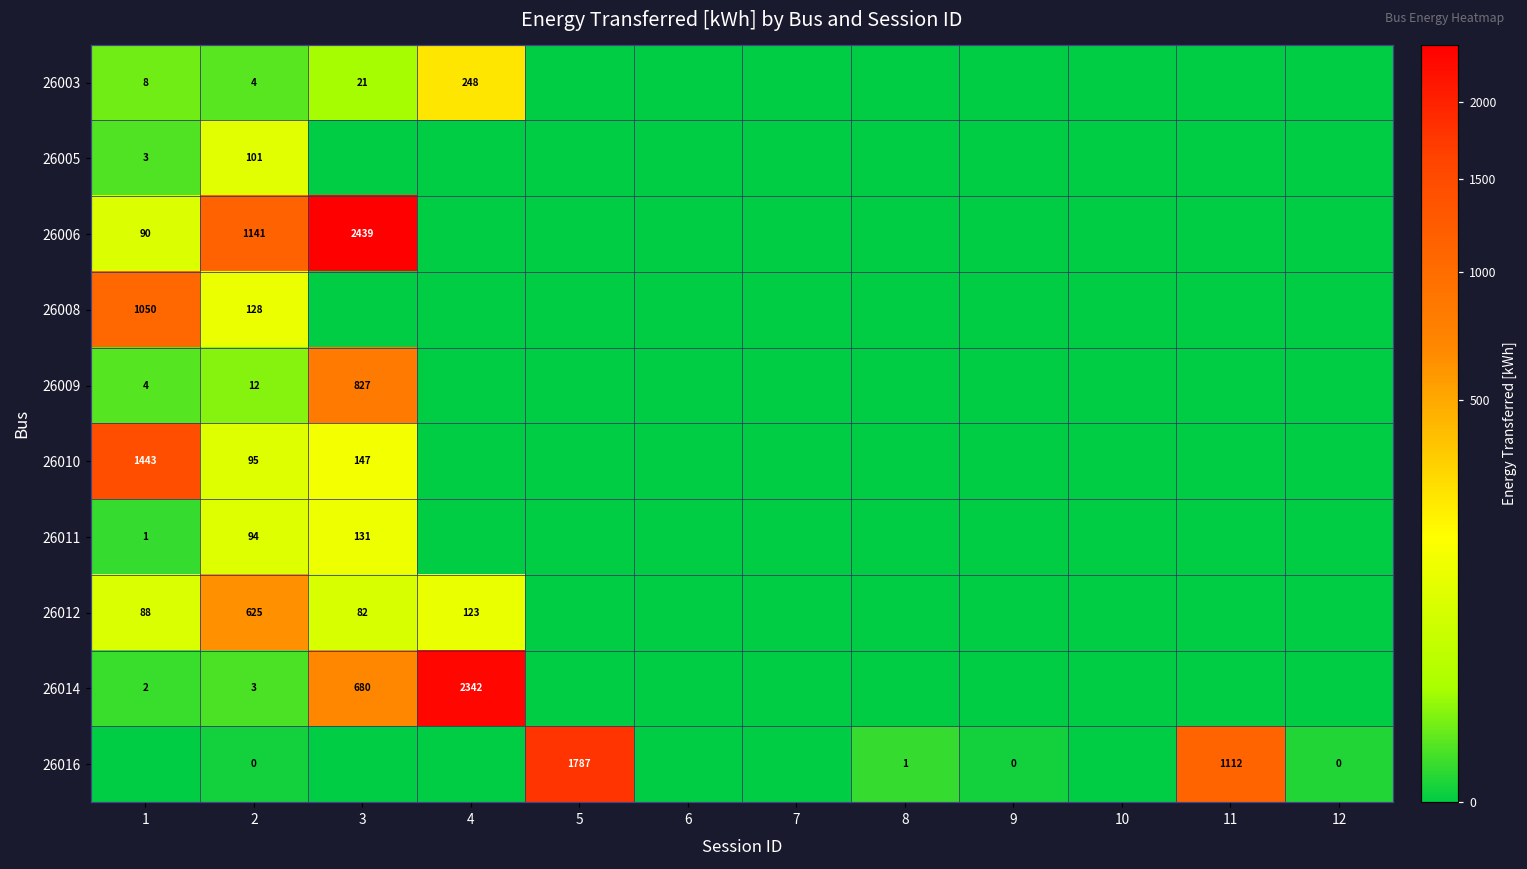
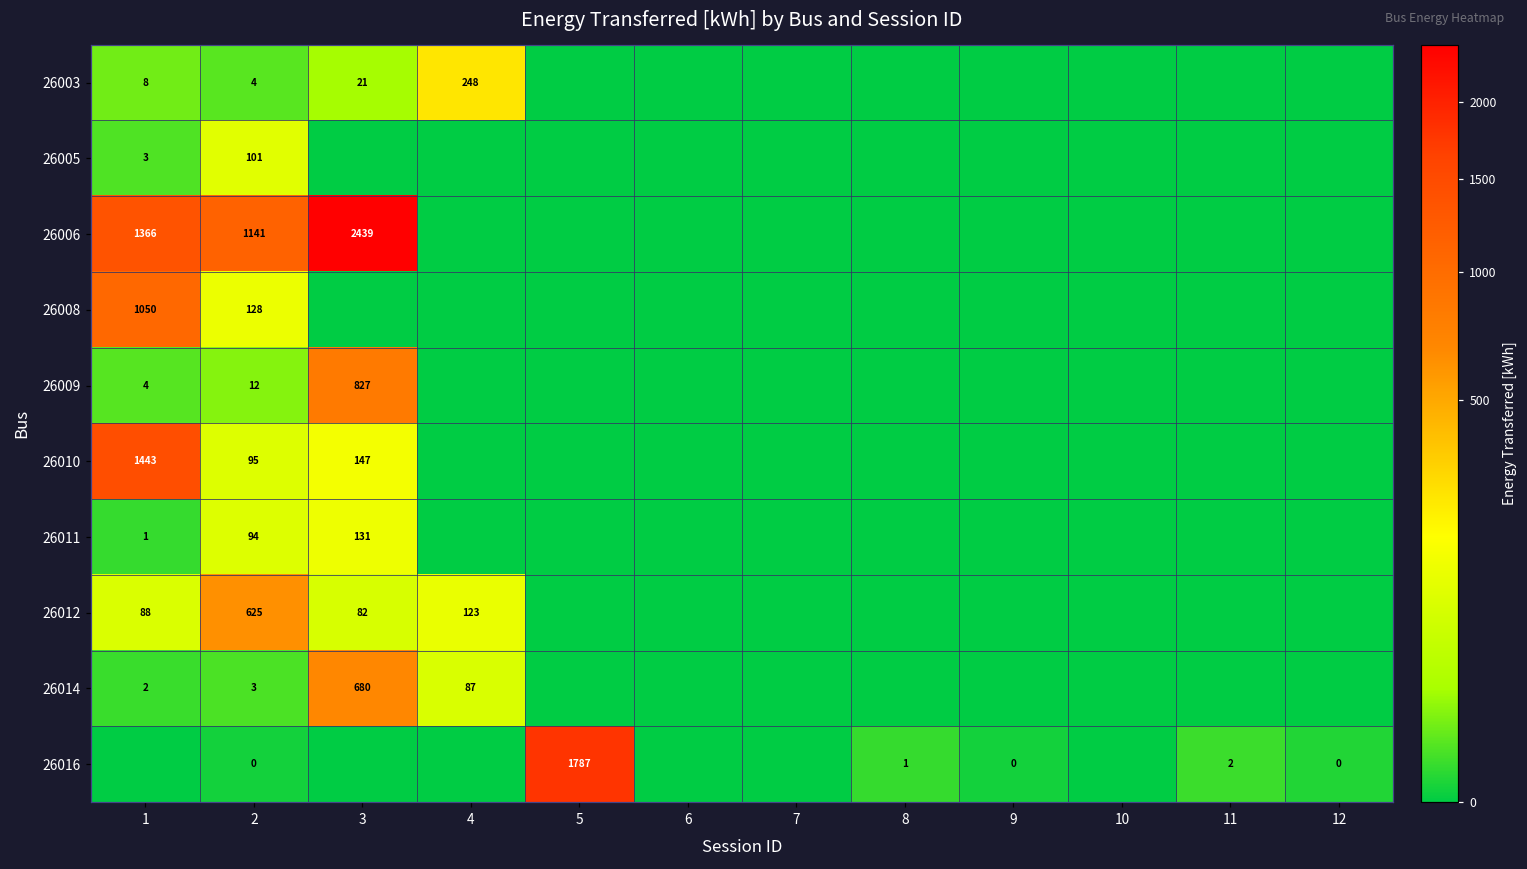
26006, 1: 90 -> 1366
26014, 4: 2342 -> 87
26016, 11: 1112 -> 2
